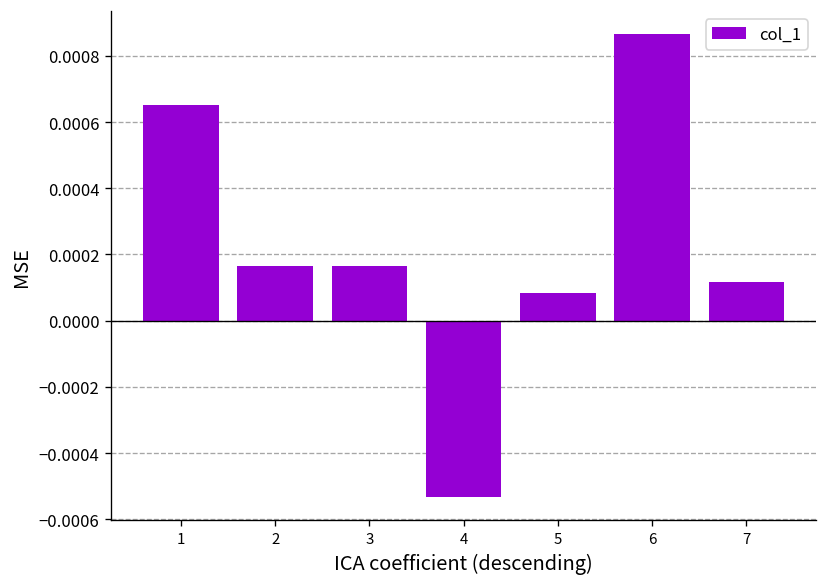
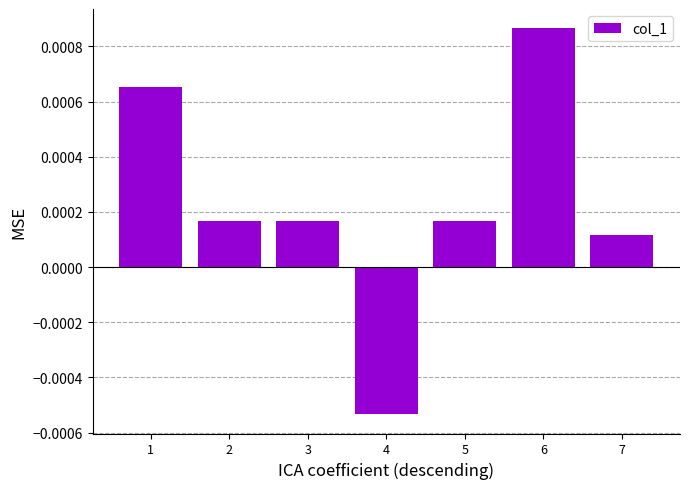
5: 0.00008 -> 0.00017
